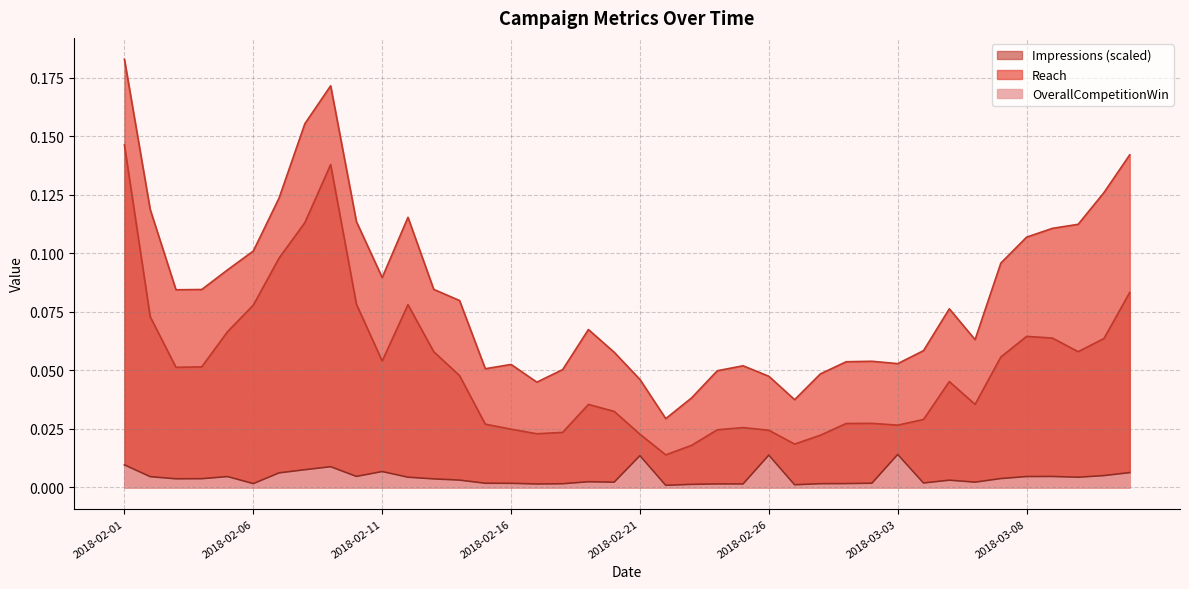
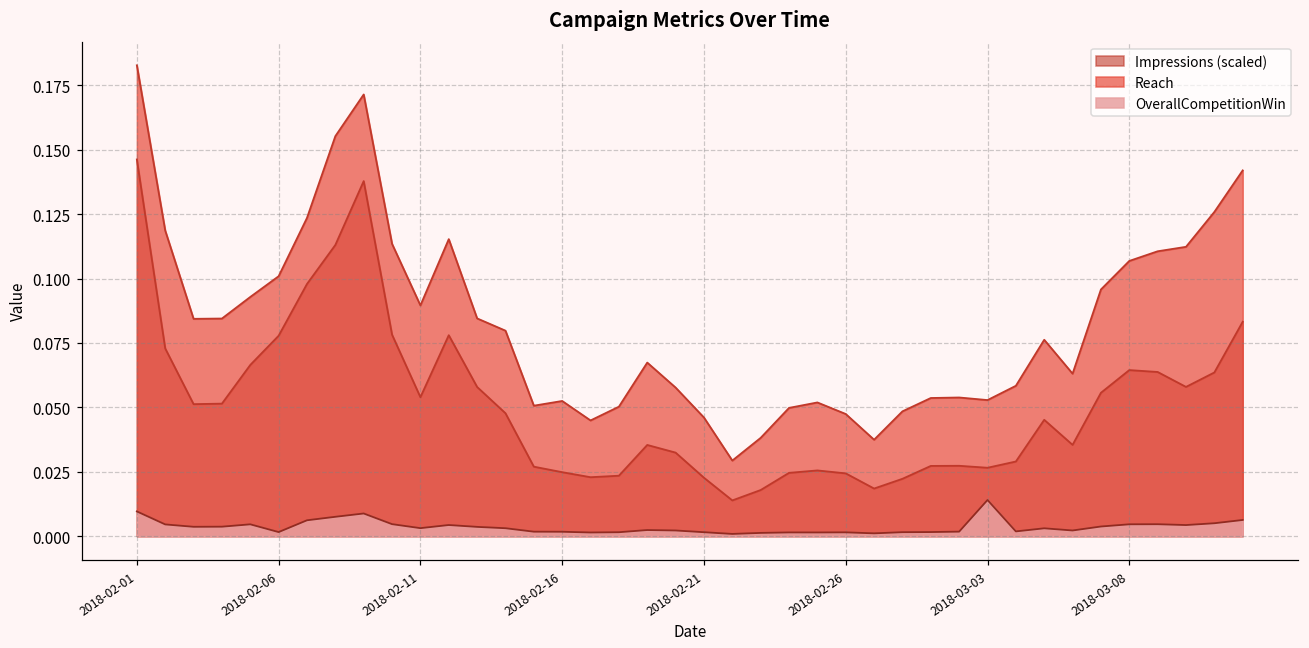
OverallCompetitionWin, 2018-02-11: 0.007 -> 0.003
OverallCompetitionWin, 2018-02-21: 0.014 -> 0.002
OverallCompetitionWin, 2018-02-26: 0.014 -> 0.001
